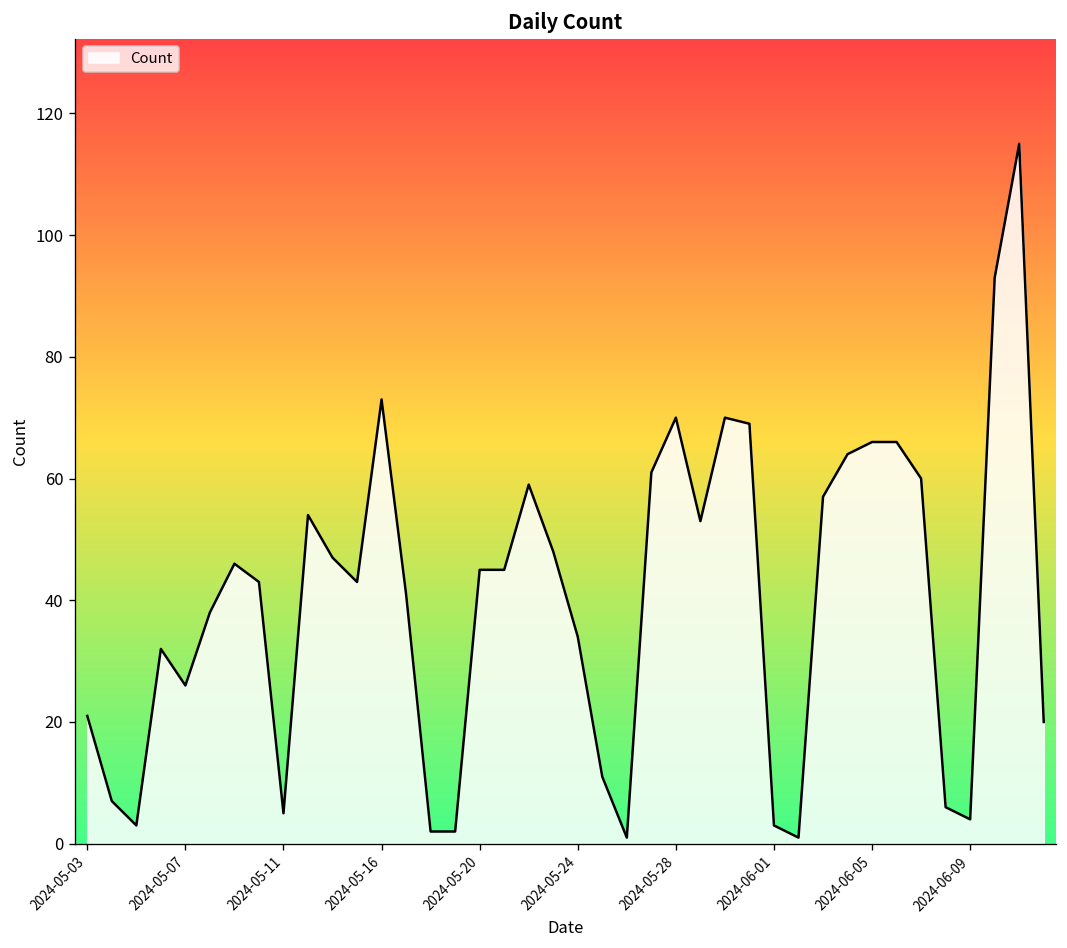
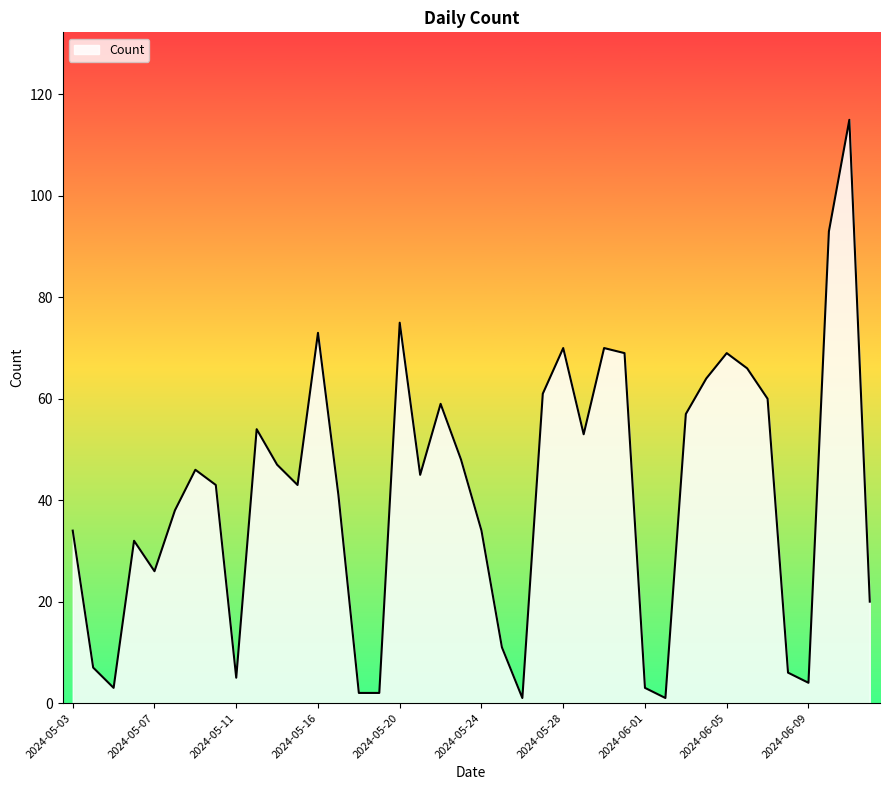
2024-05-03: 21 -> 34
2024-05-20: 45 -> 75
2024-06-05: 66 -> 69
